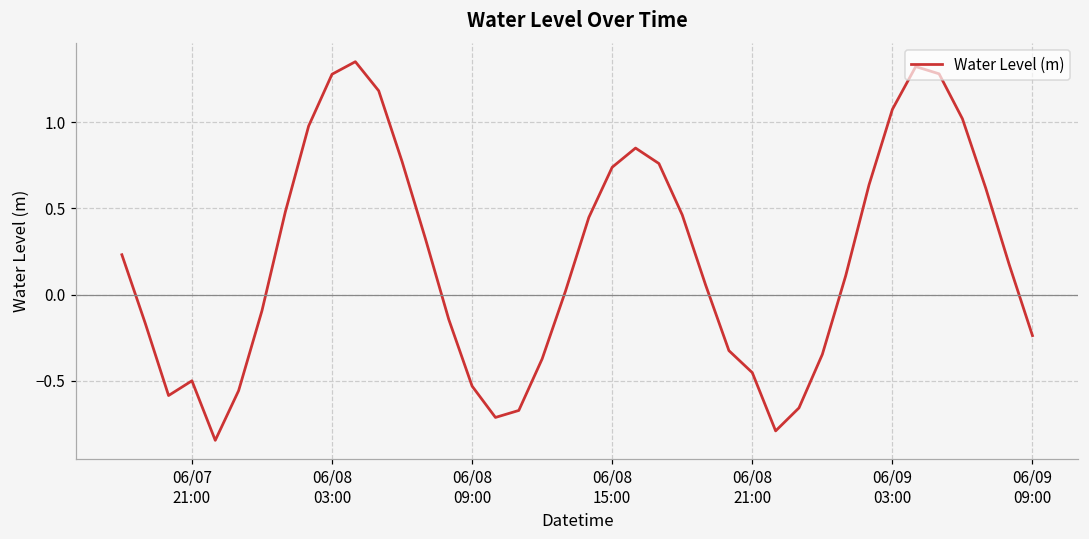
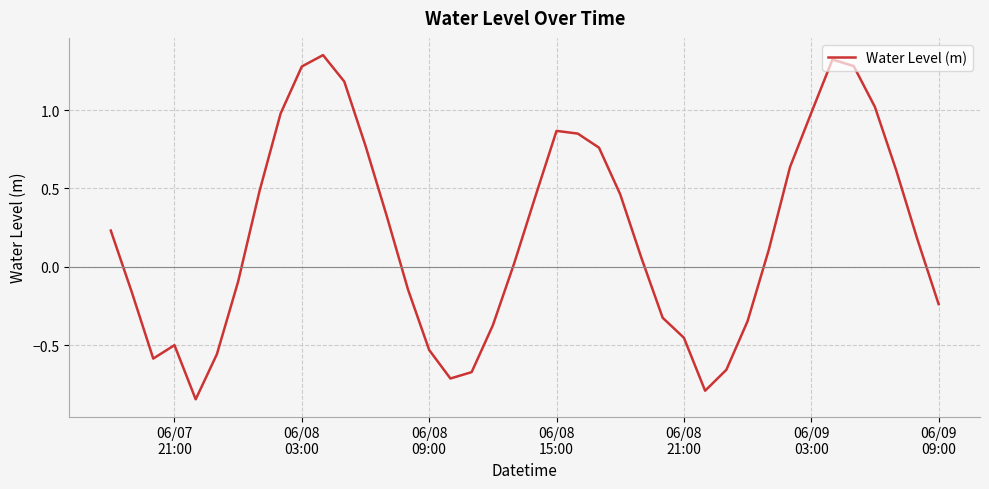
06/08 15:00: 0.74 -> 0.87
06/09 03:00: 1.07 -> 0.98
